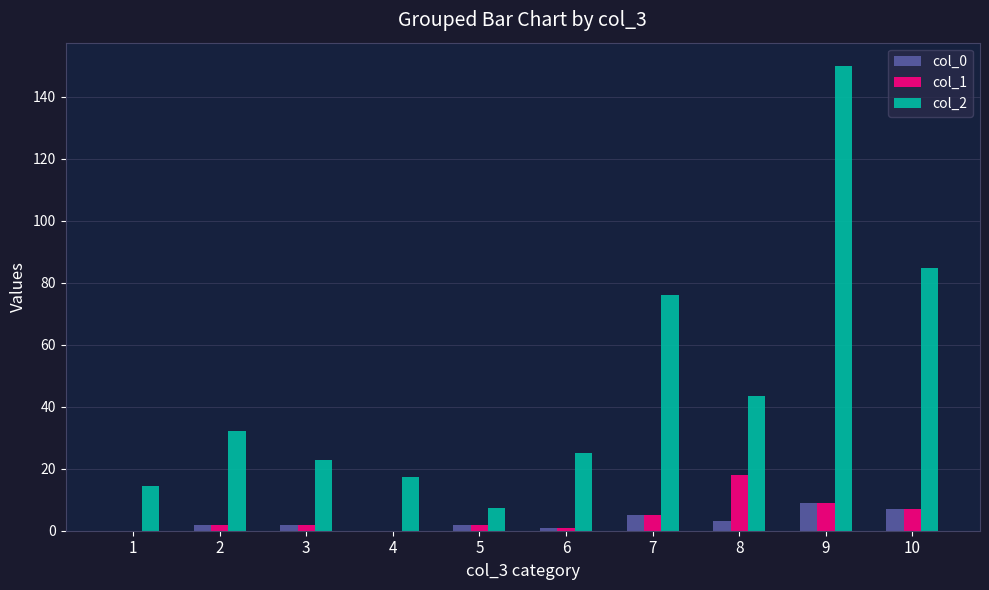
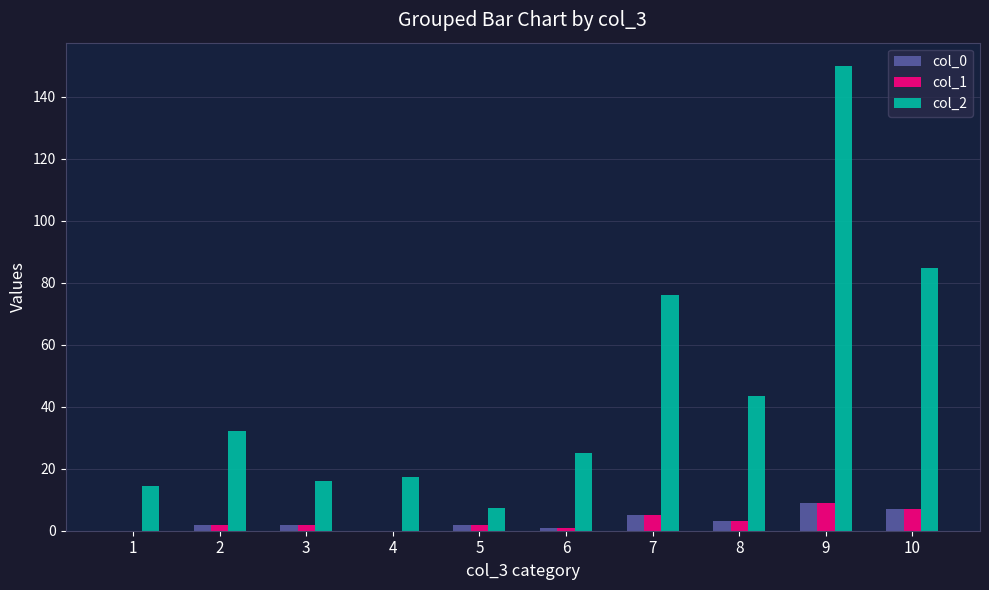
col_2, 3: 23 -> 16
col_1, 8: 18 -> 3
